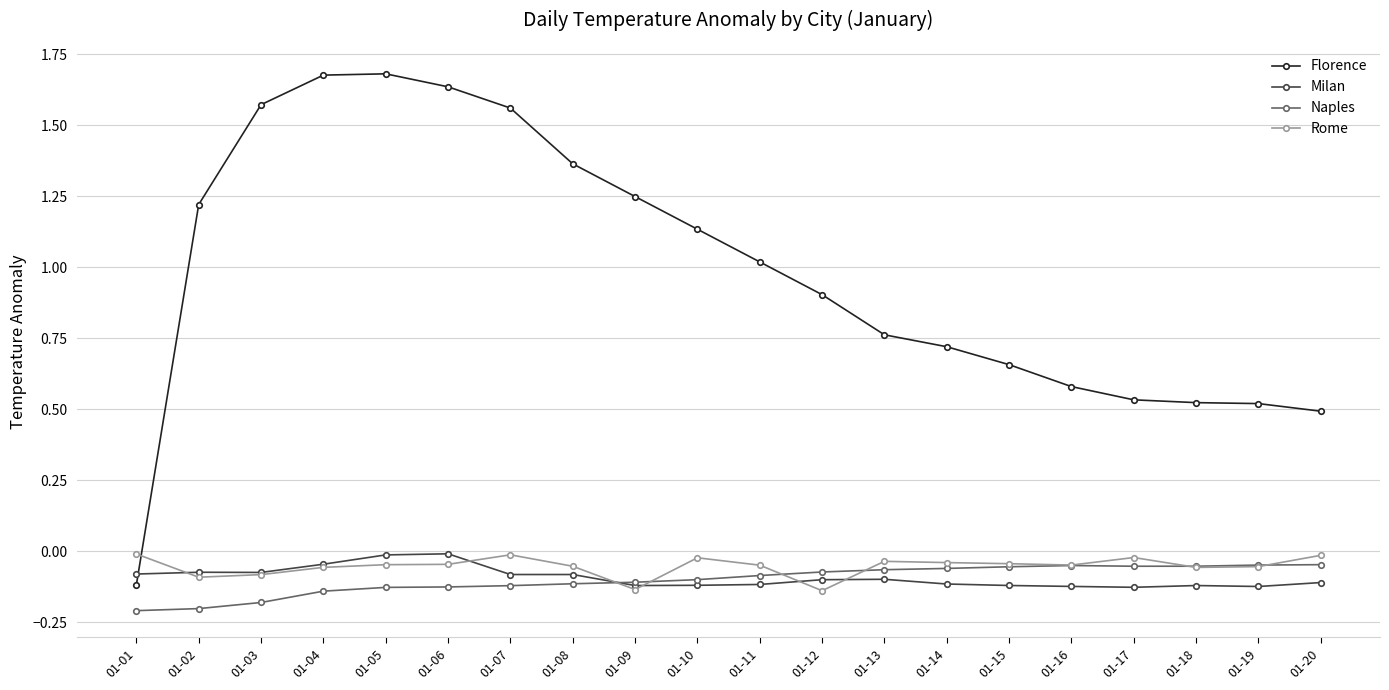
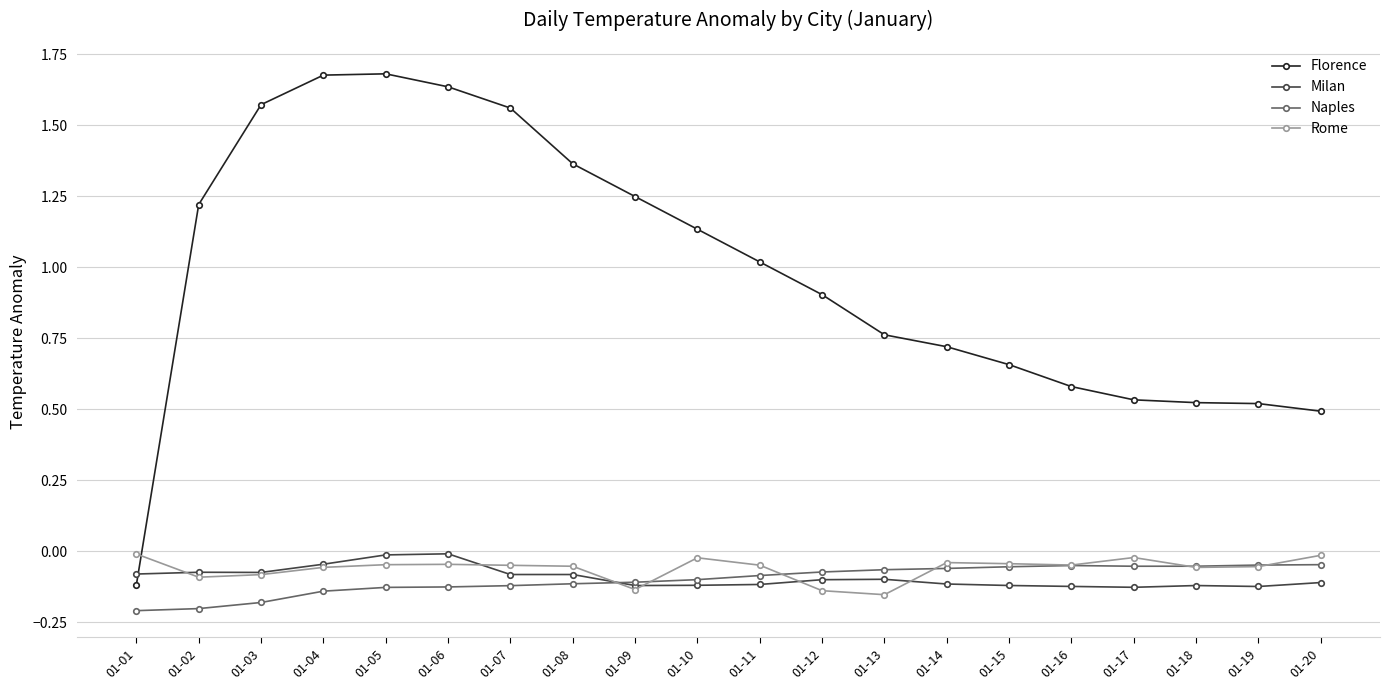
Rome, 01-07: -0.01 -> -0.05
Rome, 01-13: -0.04 -> -0.15
